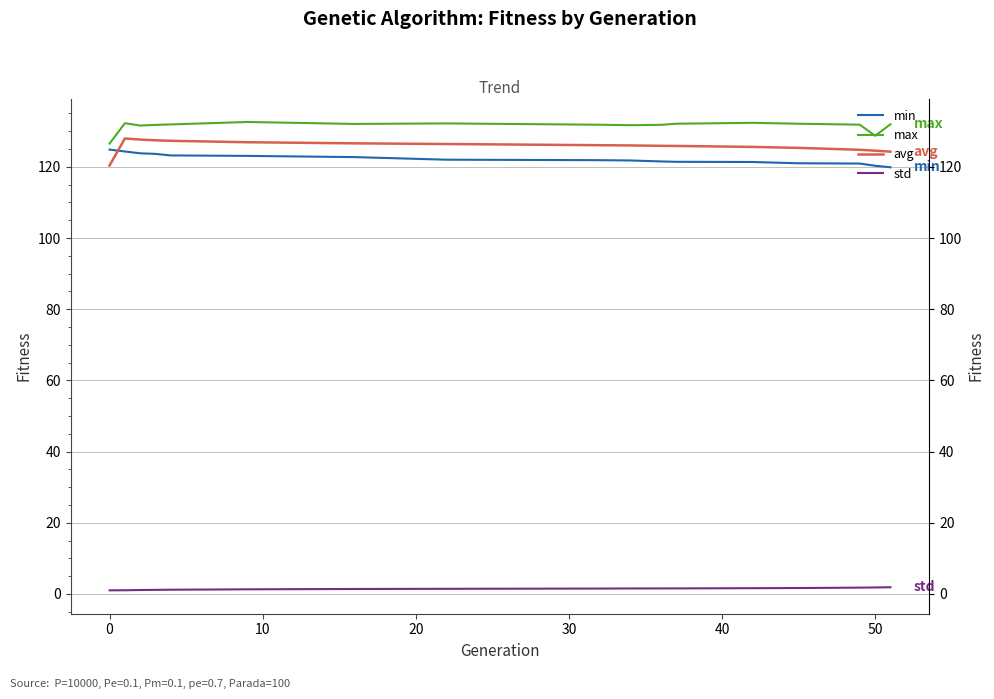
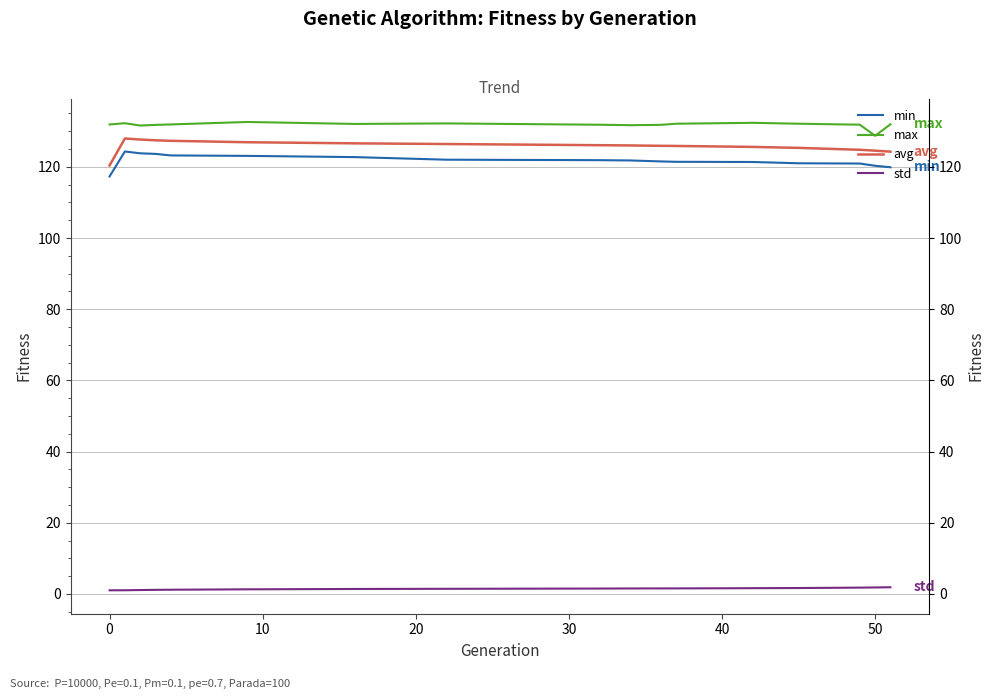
min, 0: 125 -> 117
max, 0: 127 -> 132
